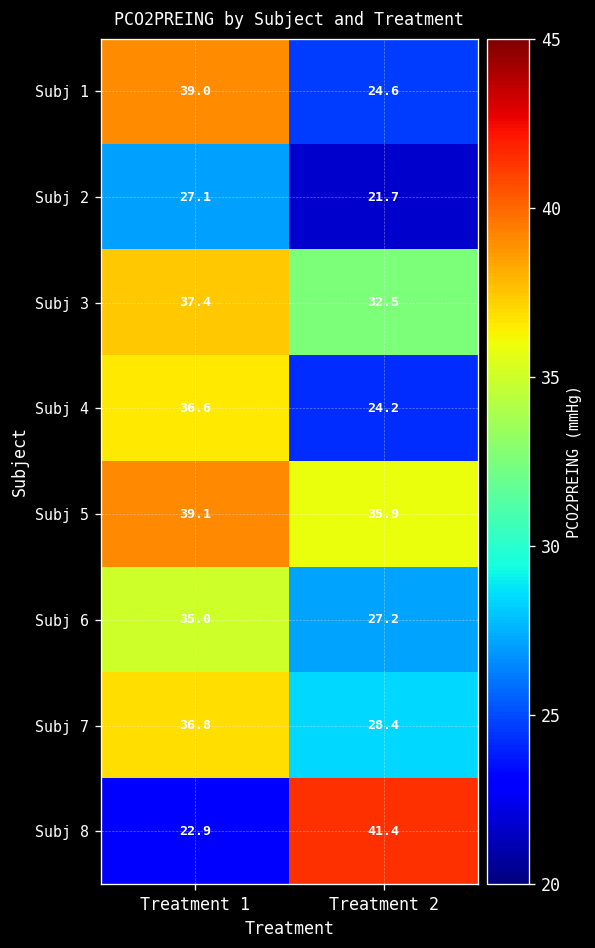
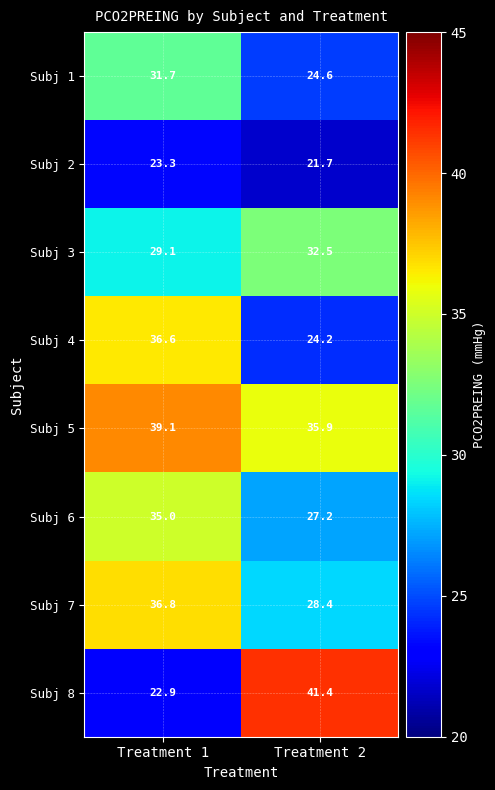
Subj 1, Treatment 1: 39.0 -> 31.7
Subj 2, Treatment 1: 27.1 -> 23.3
Subj 3, Treatment 1: 37.4 -> 29.1
